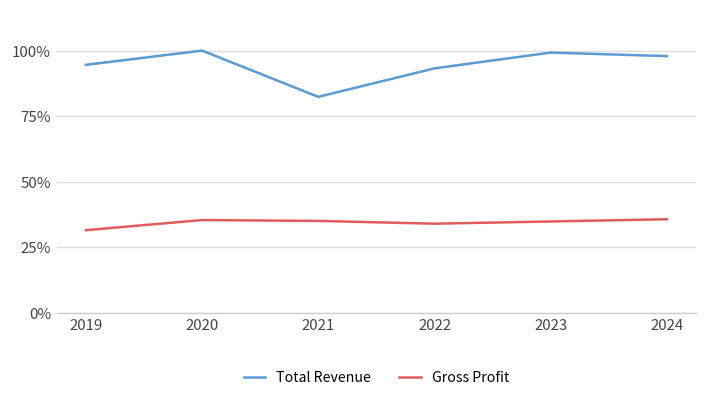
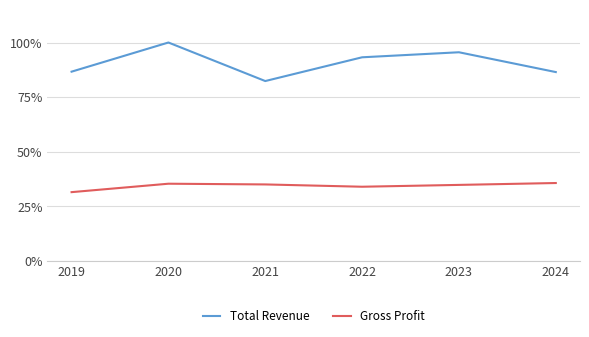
Total Revenue, 2019: 95% -> 87%
Total Revenue, 2023: 99% -> 96%
Total Revenue, 2024: 98% -> 86%
